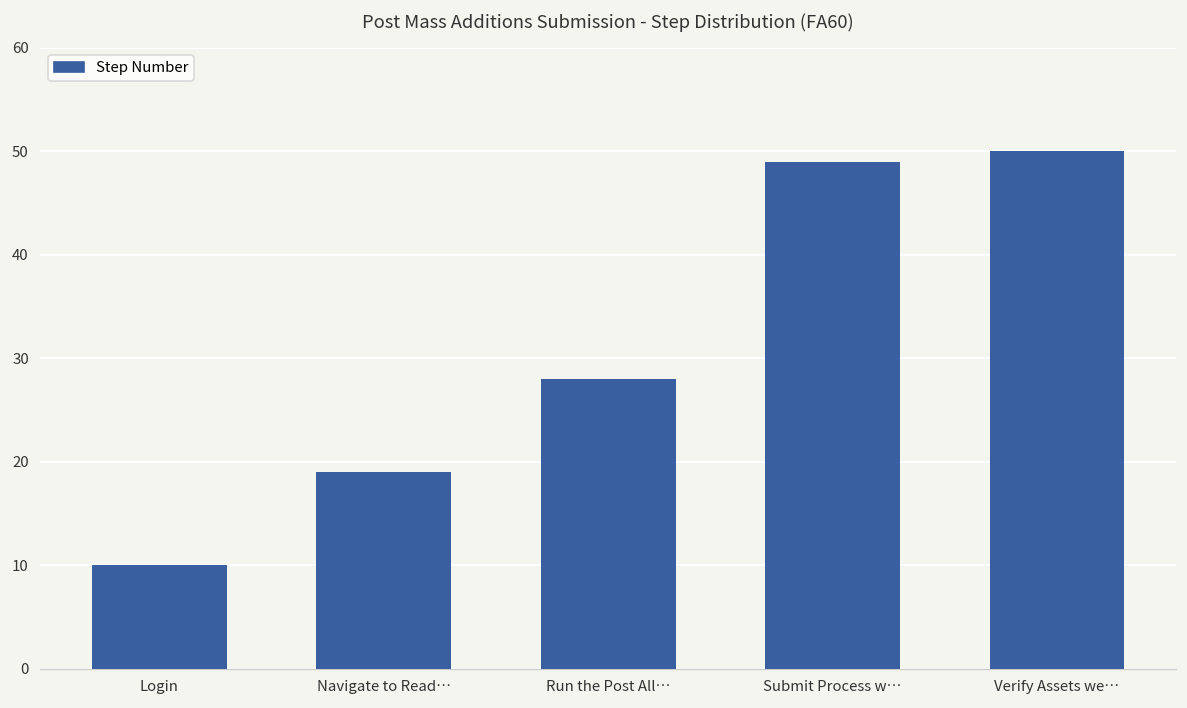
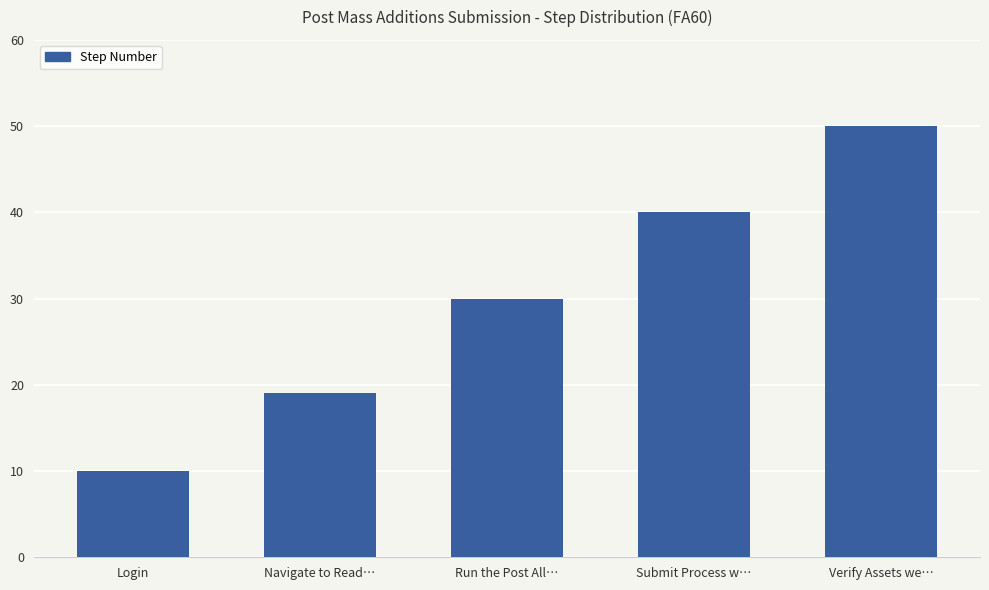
Run the Post All…: 28 -> 30
Submit Process w…: 49 -> 40
